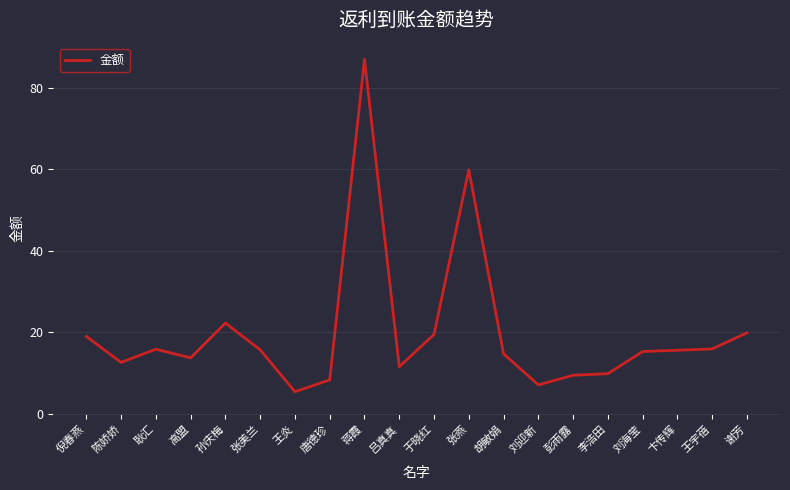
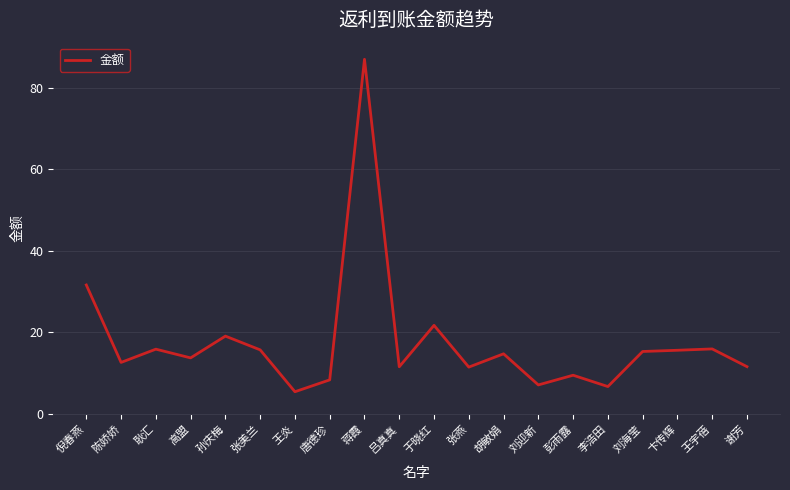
倪春燕: 19 -> 32
孙庆梅: 22 -> 19
于晓红: 20 -> 22
张燕: 60 -> 11
李浩田: 10 -> 7
谢芳: 20 -> 12
